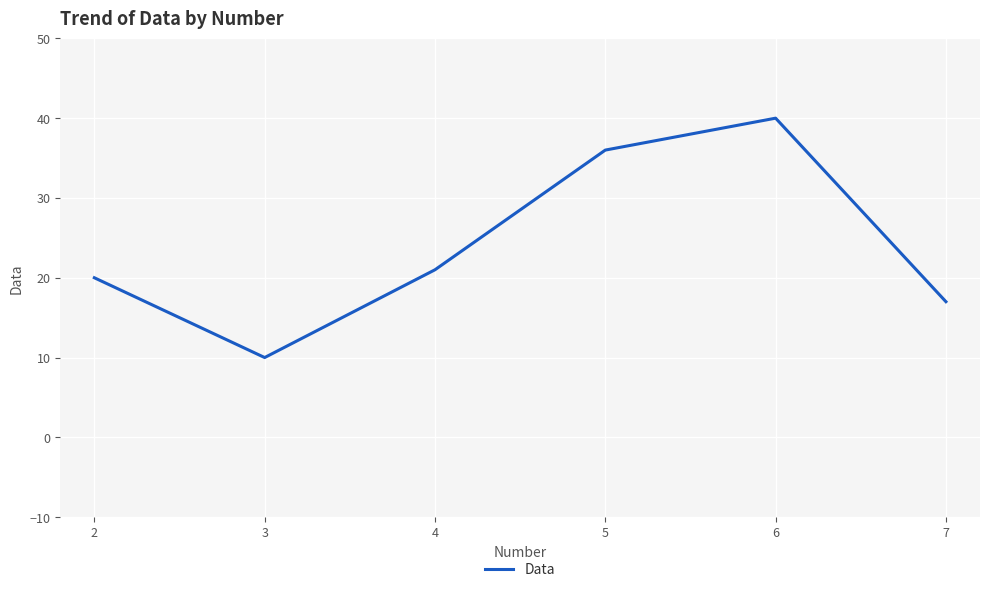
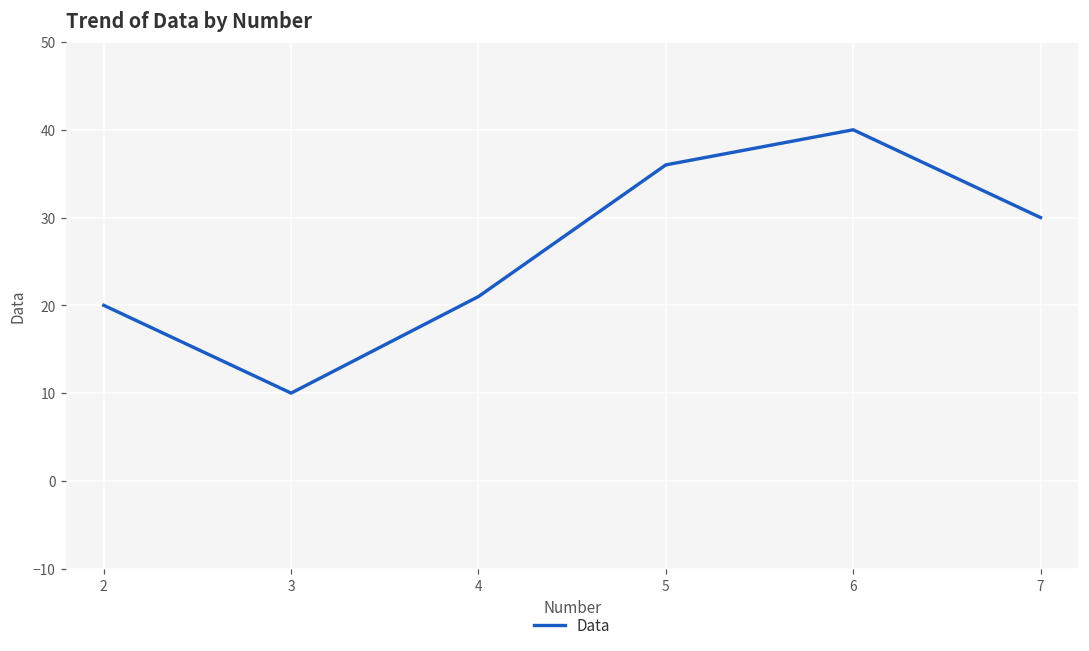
7: 17 -> 30
